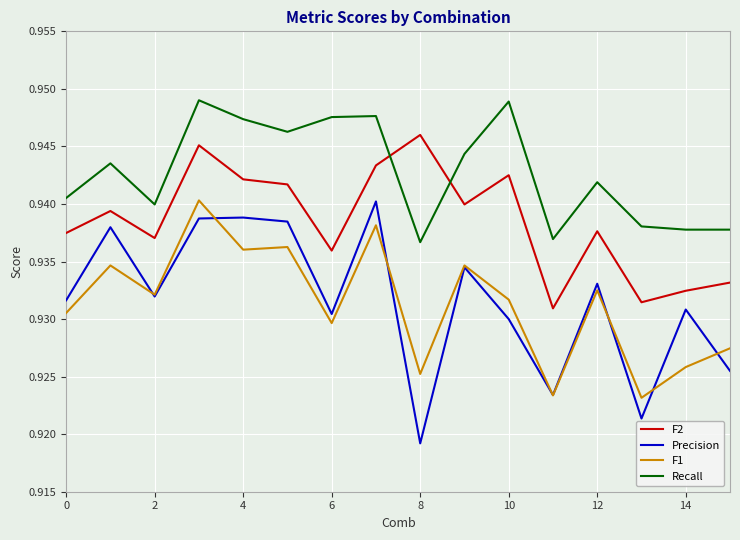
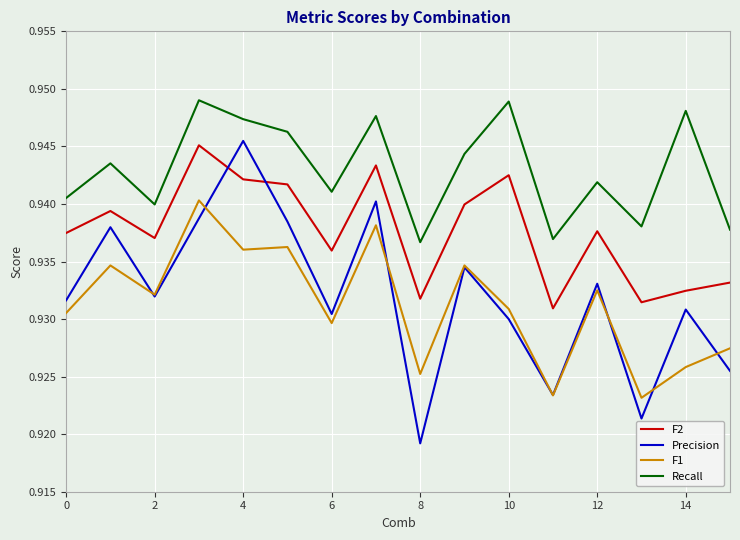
Precision, 4: 0.9388 -> 0.9455
Recall, 6: 0.9476 -> 0.9411
F2, 8: 0.9460 -> 0.9318
F1, 10: 0.9317 -> 0.9309
Recall, 14: 0.9378 -> 0.9481
